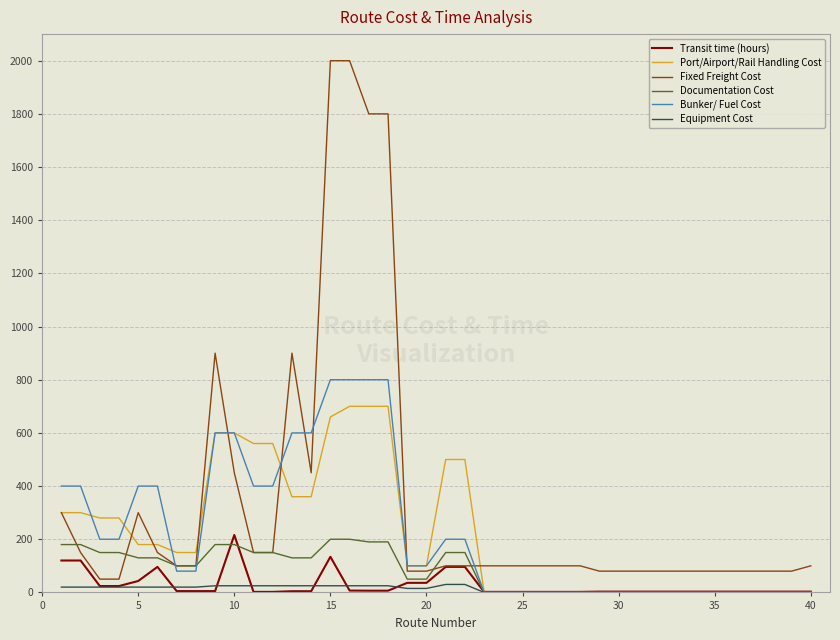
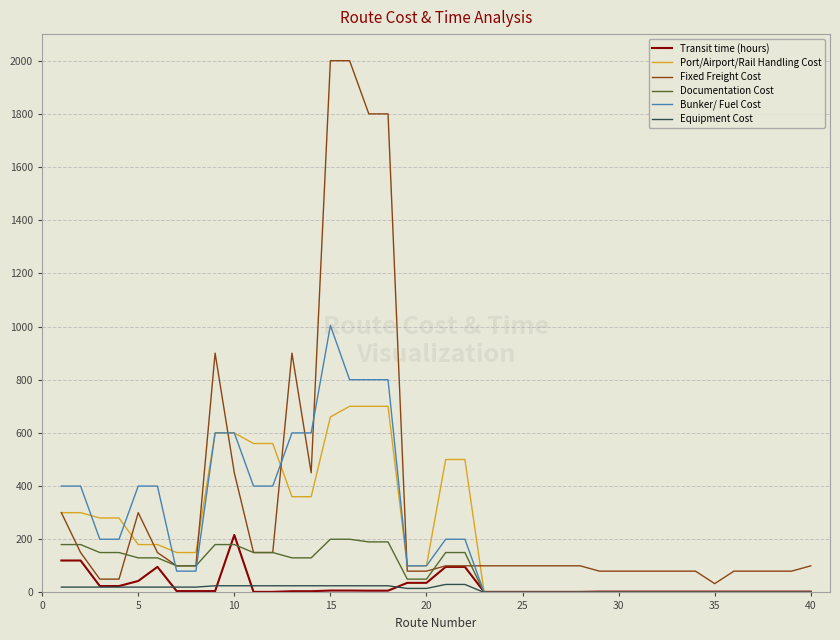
Transit time (hours), 15: 130 -> 10
Bunker/ Fuel Cost, 15: 800 -> 1000
Fixed Freight Cost, 35: 80 -> 30
